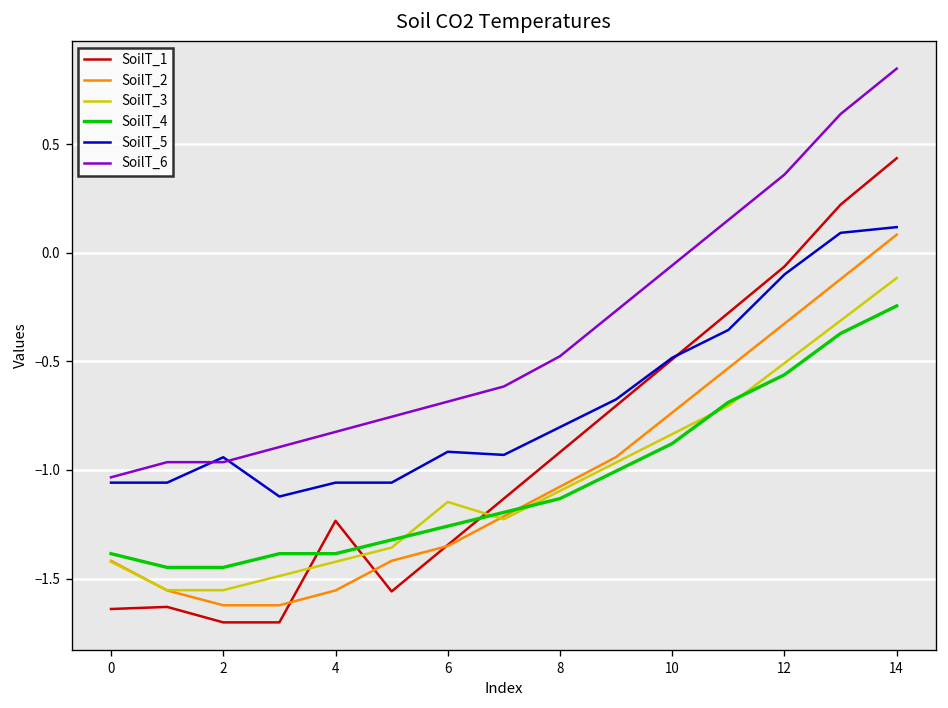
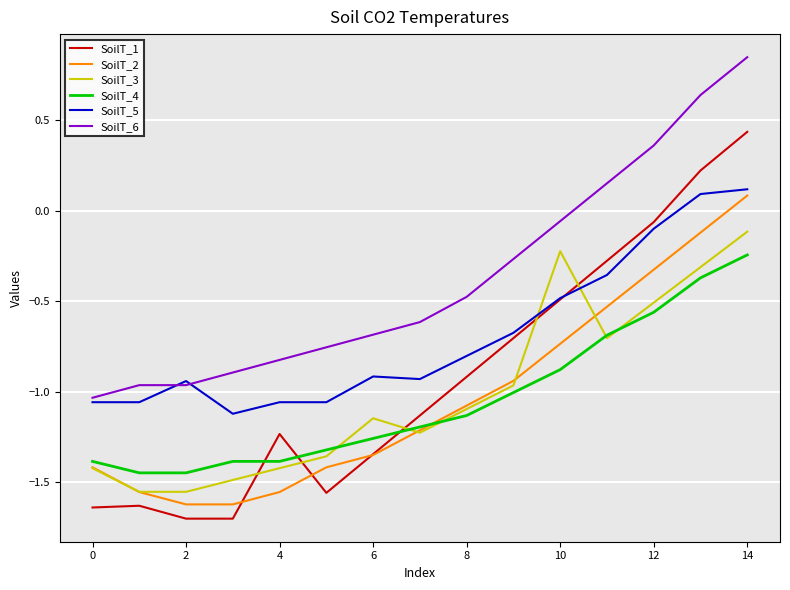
SoilT_3, 10: -0.83 -> -0.22
